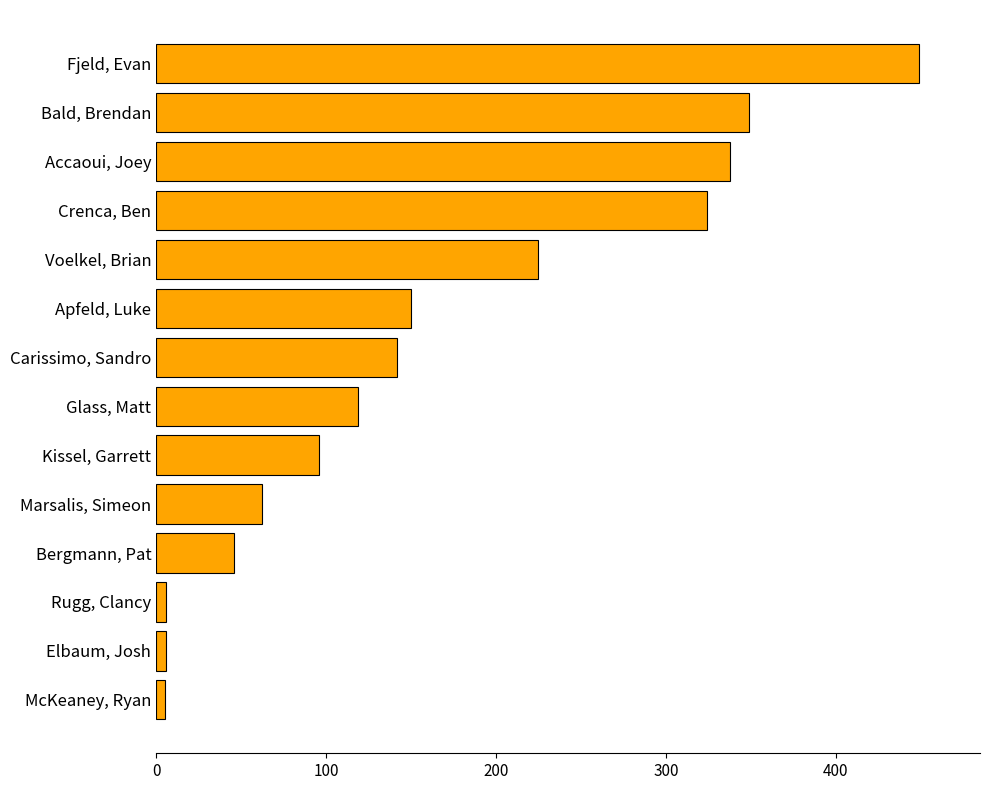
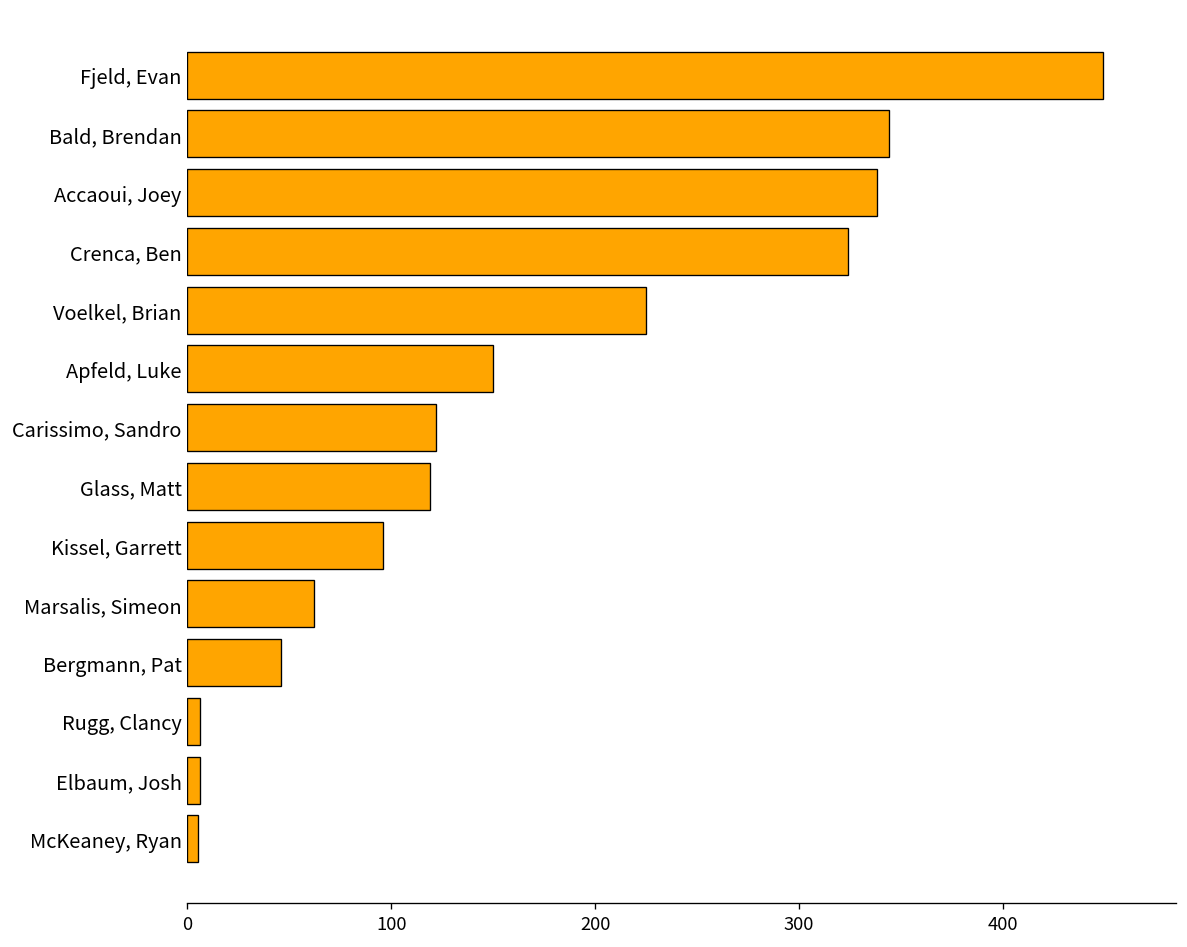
Bald, Brendan: 349 -> 344
Carissimo, Sandro: 142 -> 122
